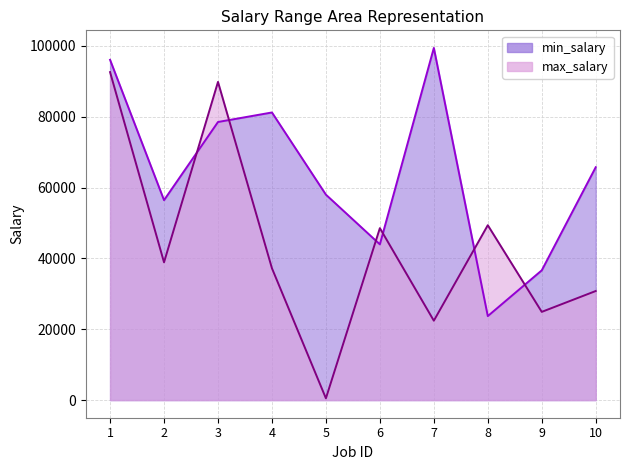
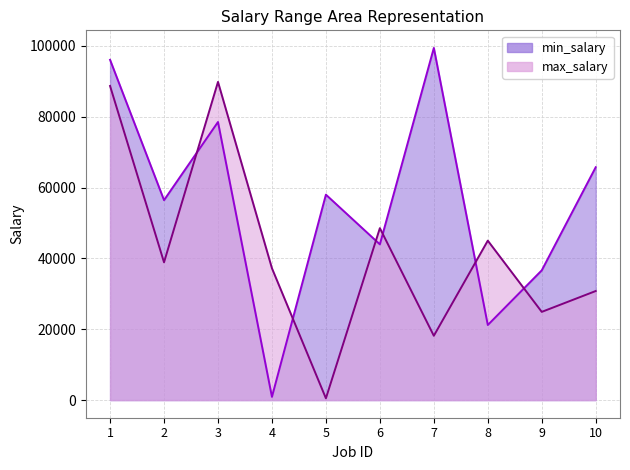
max_salary, 1: 93000 -> 89000
min_salary, 4: 81000 -> 1000
max_salary, 7: 22000 -> 18000
min_salary, 8: 24000 -> 21000
max_salary, 8: 49000 -> 45000
